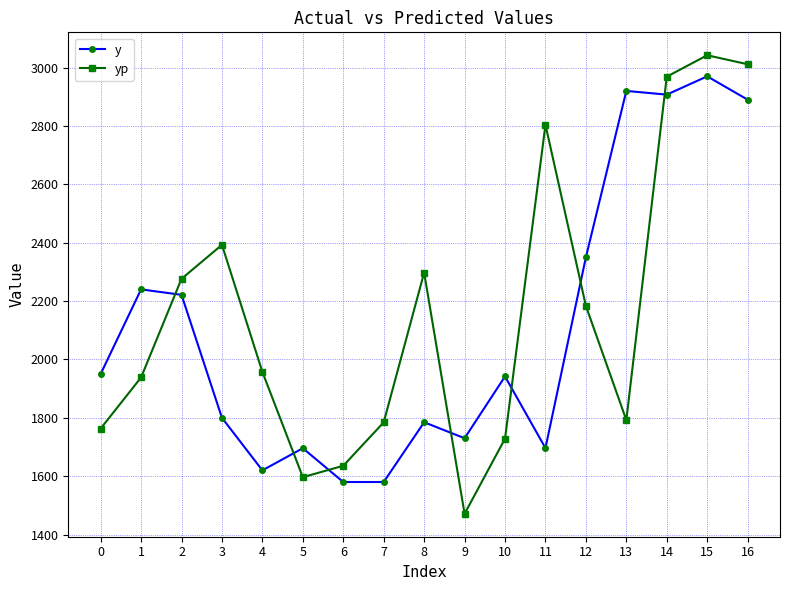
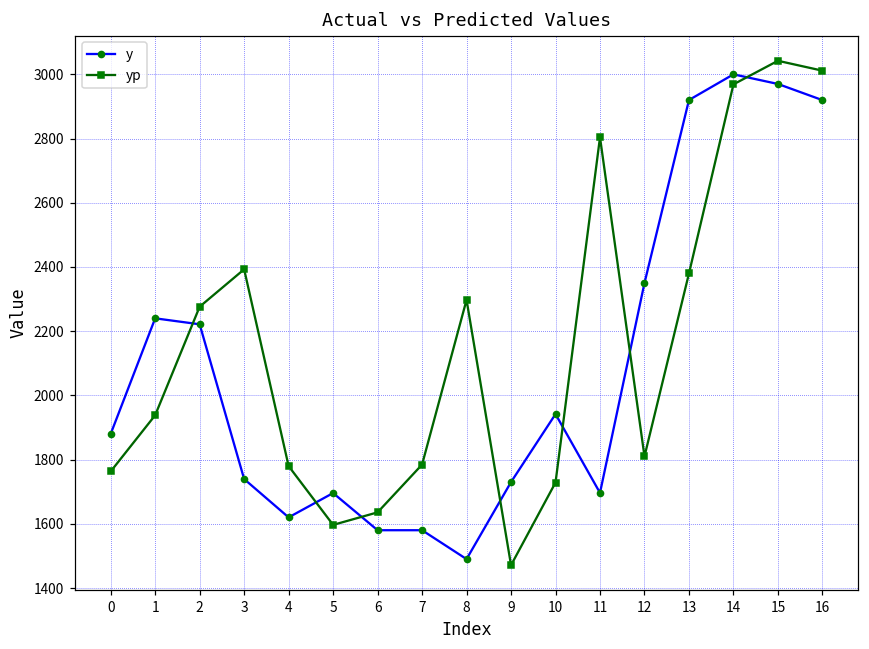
y, 0: 1950 -> 1880
y, 3: 1800 -> 1740
yp, 4: 1960 -> 1780
y, 8: 1780 -> 1490
yp, 12: 2180 -> 1810
yp, 13: 1790 -> 2380
y, 14: 2910 -> 3000
y, 16: 2890 -> 2920
